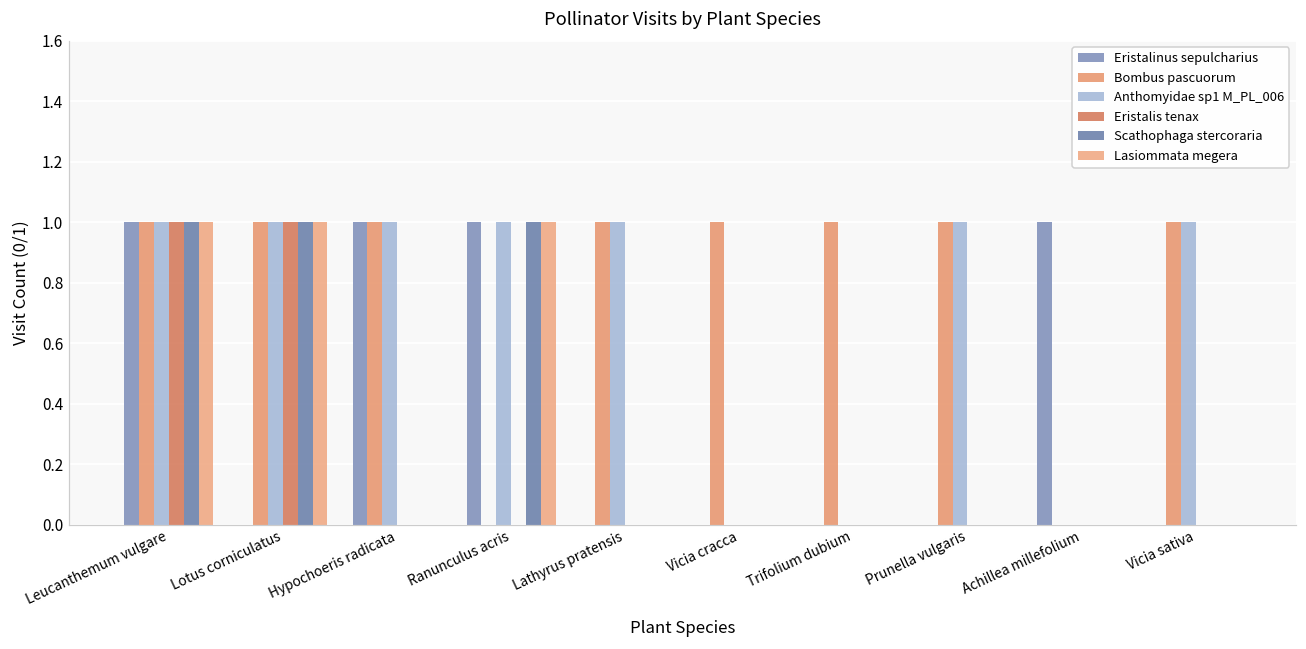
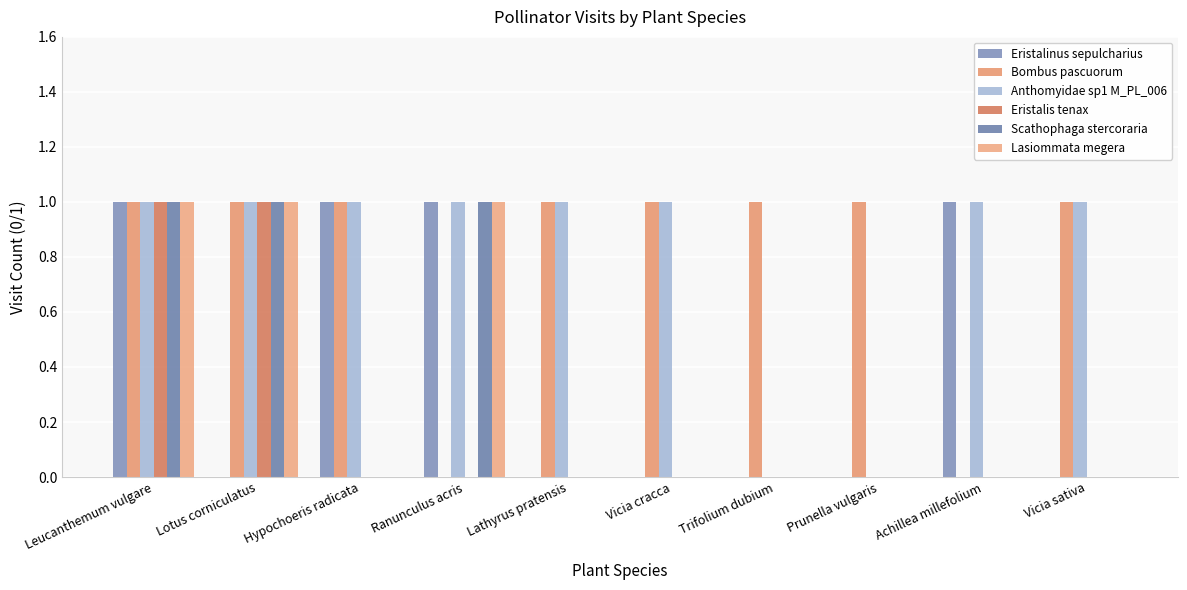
Anthomyidae sp1 M_PL_006, Vicia cracca: 0 -> 1
Anthomyidae sp1 M_PL_006, Prunella vulgaris: 1 -> 0
Anthomyidae sp1 M_PL_006, Achillea millefolium: 0 -> 1
